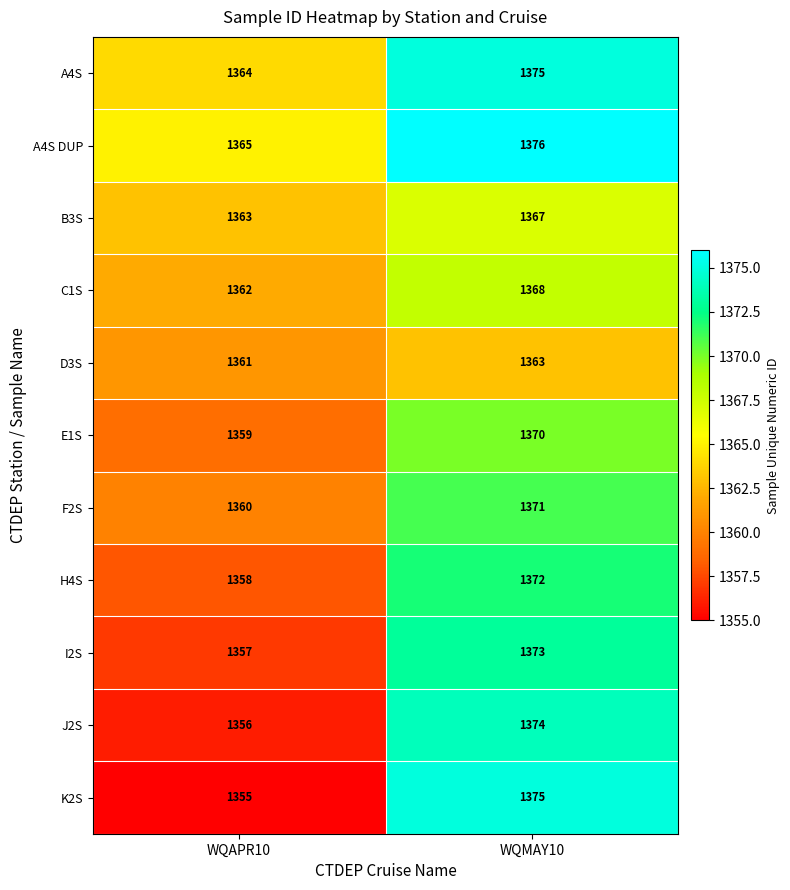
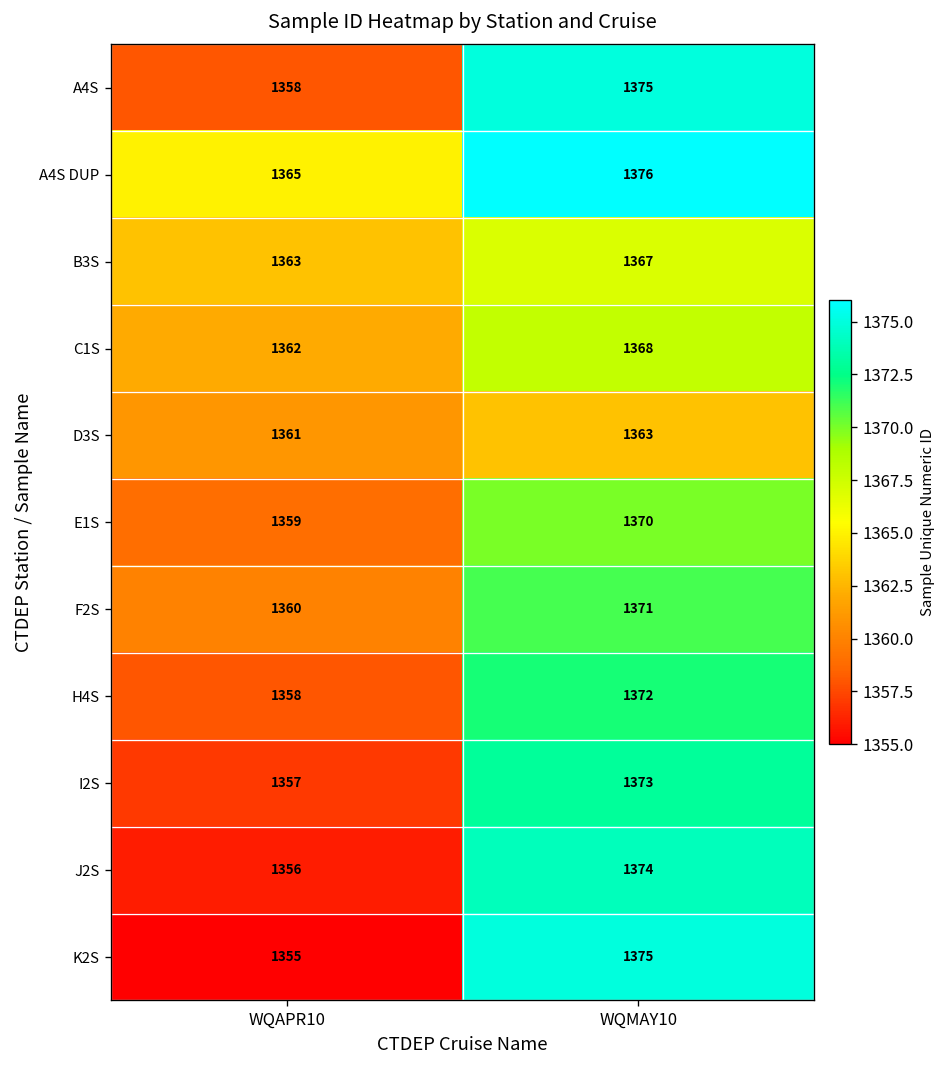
A4S, WQAPR10: 1364 -> 1358
